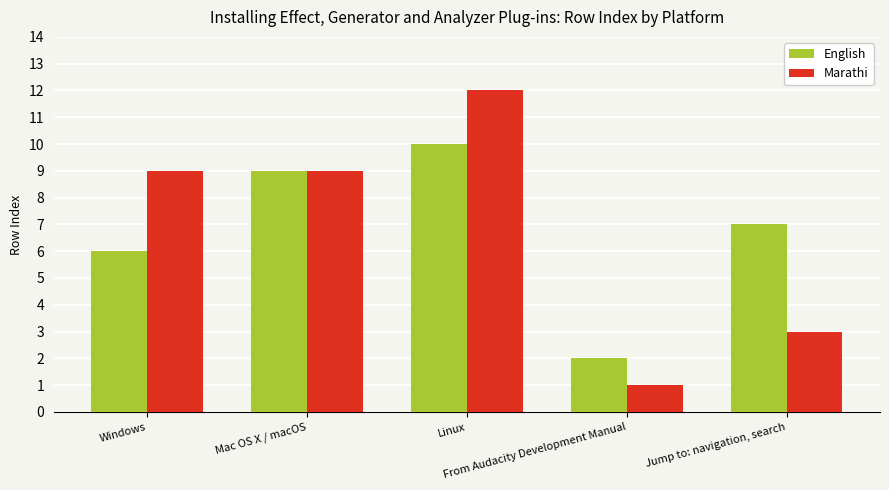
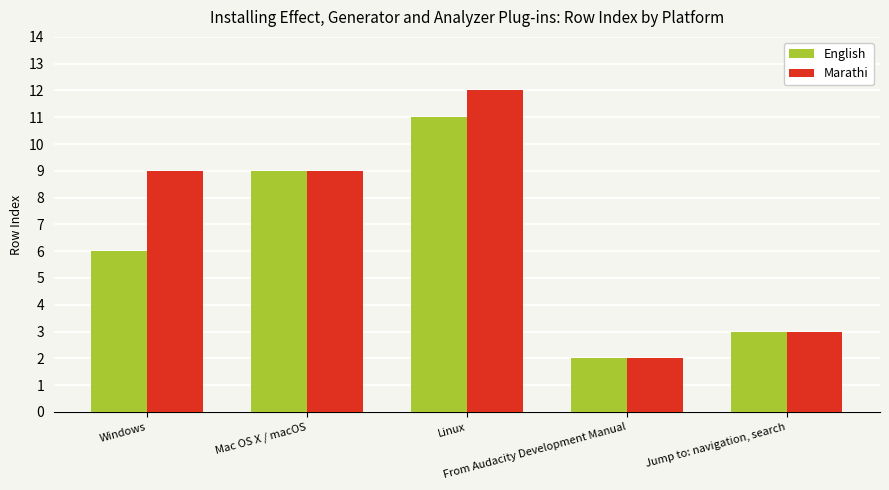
English, Linux: 10 -> 11
Marathi, From Audacity Development Manual: 1 -> 2
English, Jump to: navigation, search: 7 -> 3
